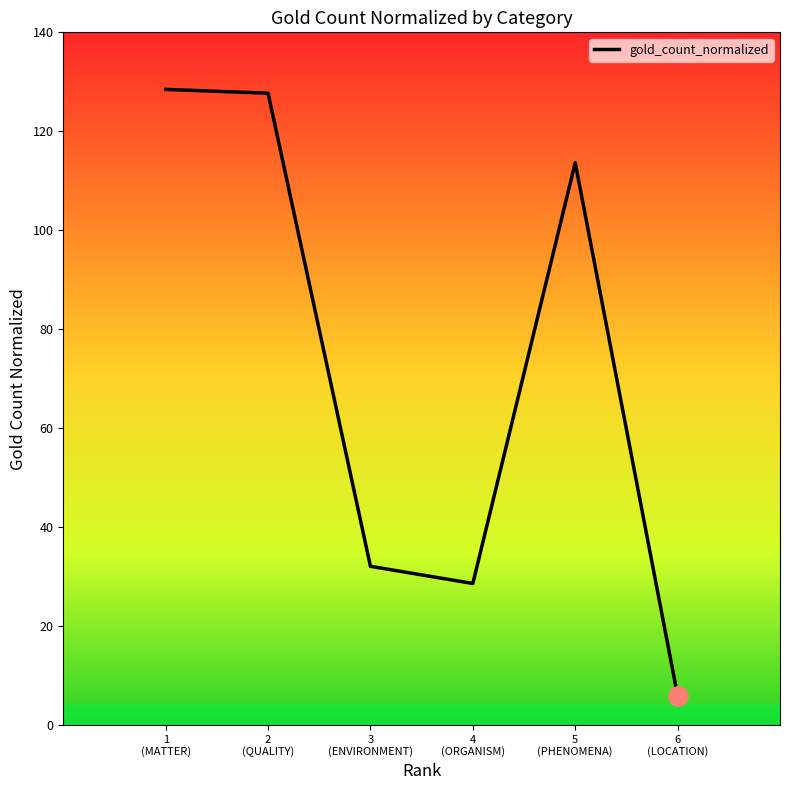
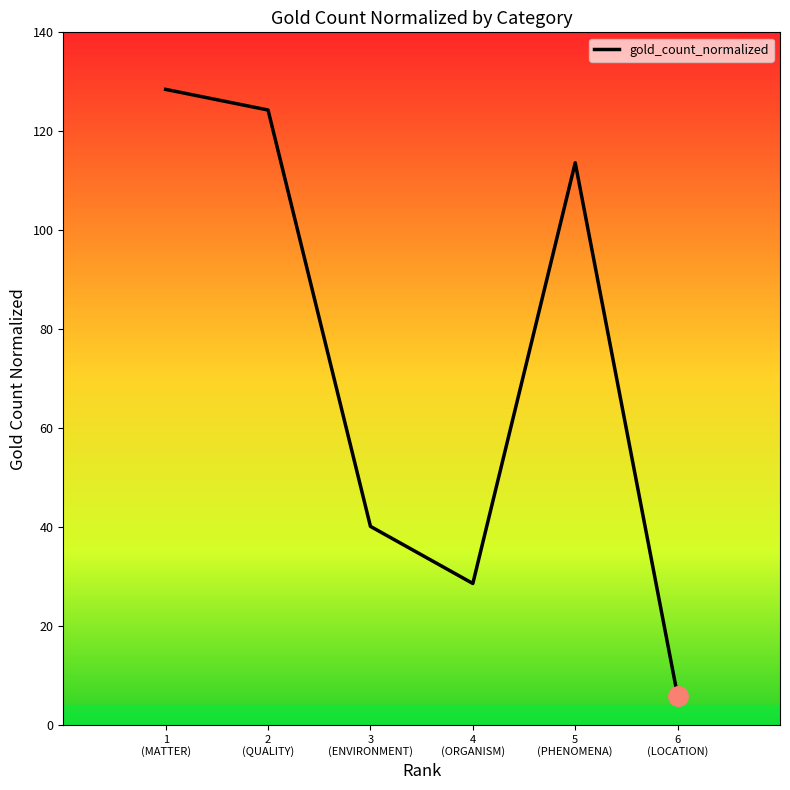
gold_count_normalized, 2 (QUALITY): 128 -> 124
gold_count_normalized, 3 (ENVIRONMENT): 32 -> 40
